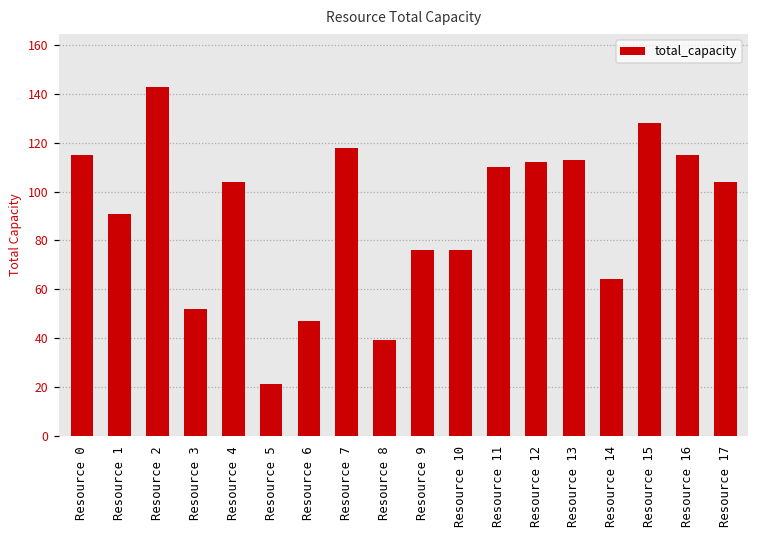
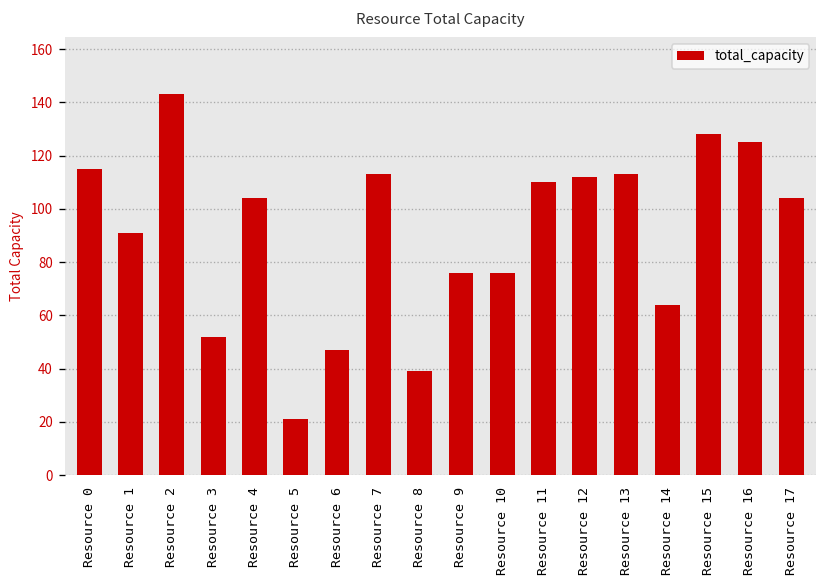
Resource 7: 118 -> 113
Resource 16: 115 -> 125
